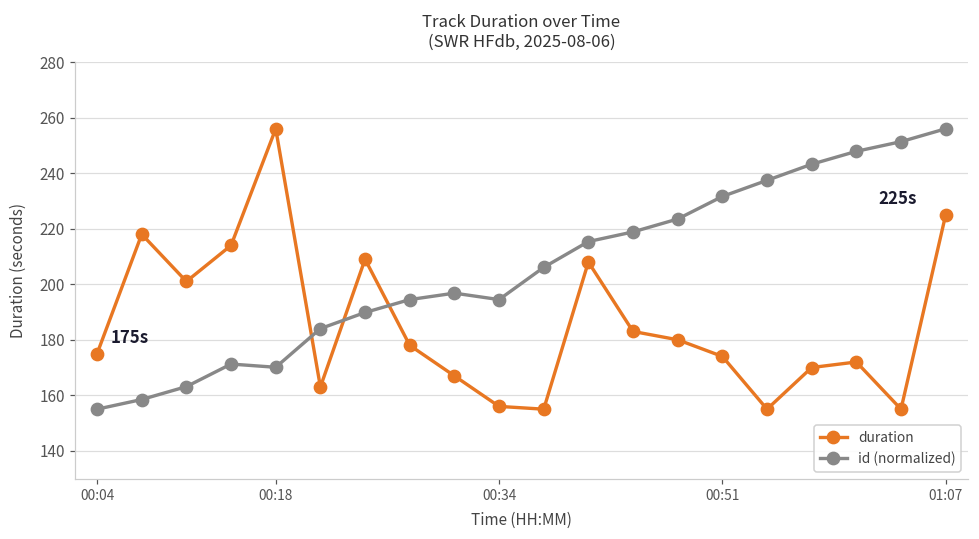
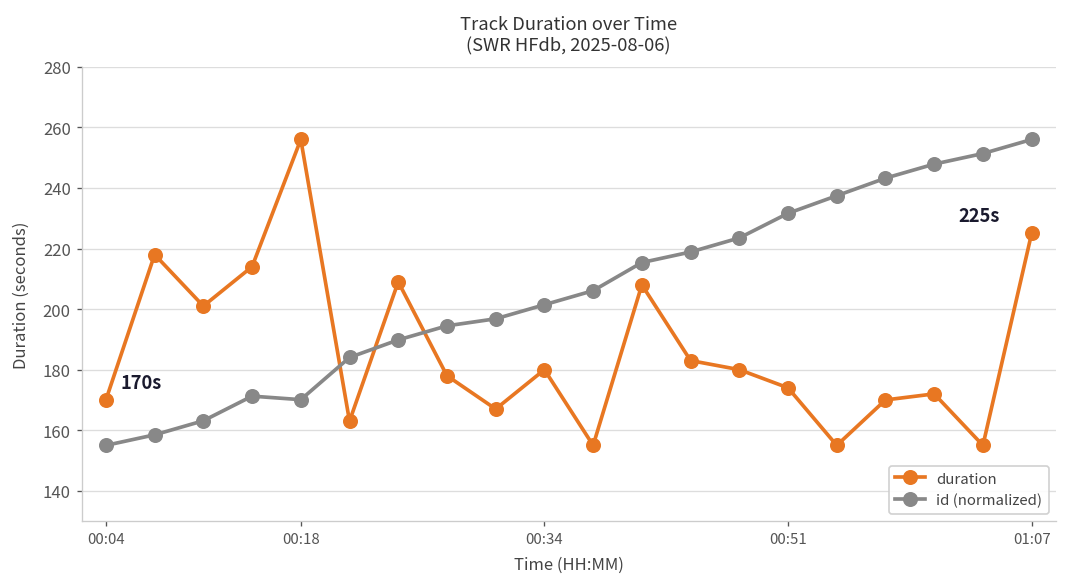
duration, 00:04: 175s -> 170s
duration, 00:34: 156 -> 180
id (normalized), 00:34: 194 -> 201
